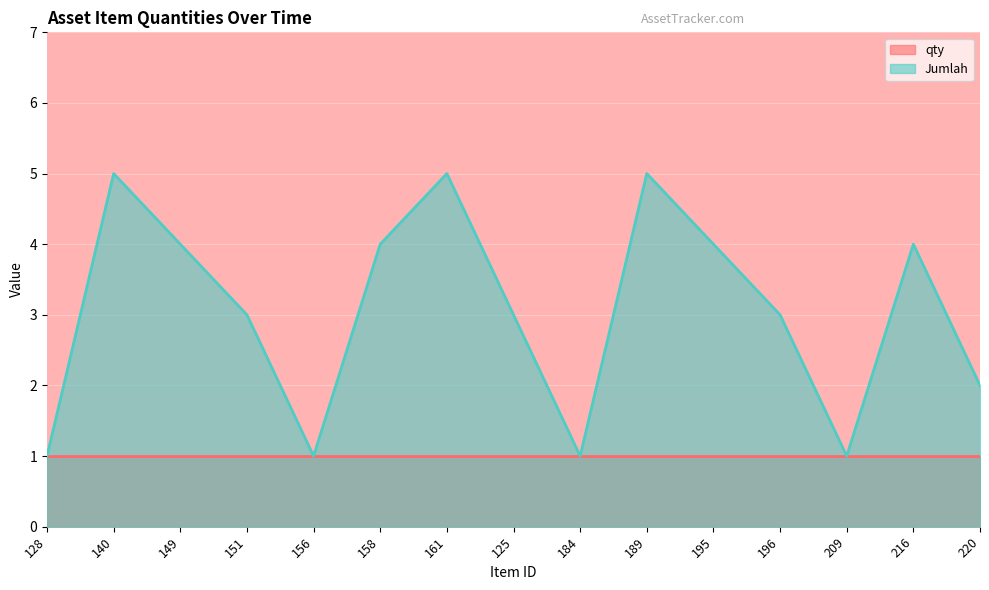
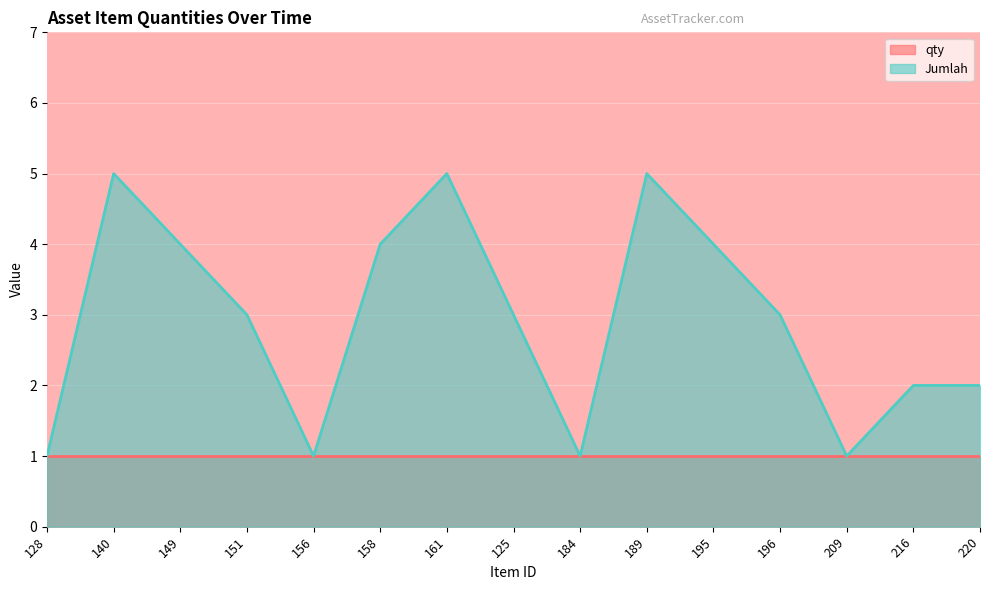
Jumlah, 216: 4 -> 2
